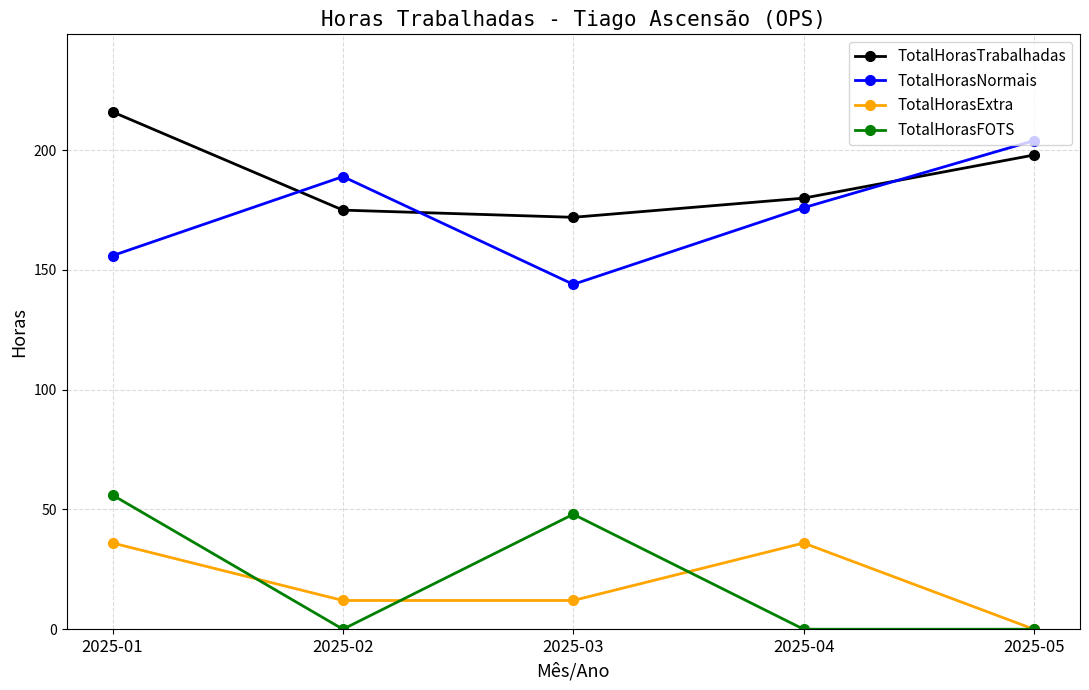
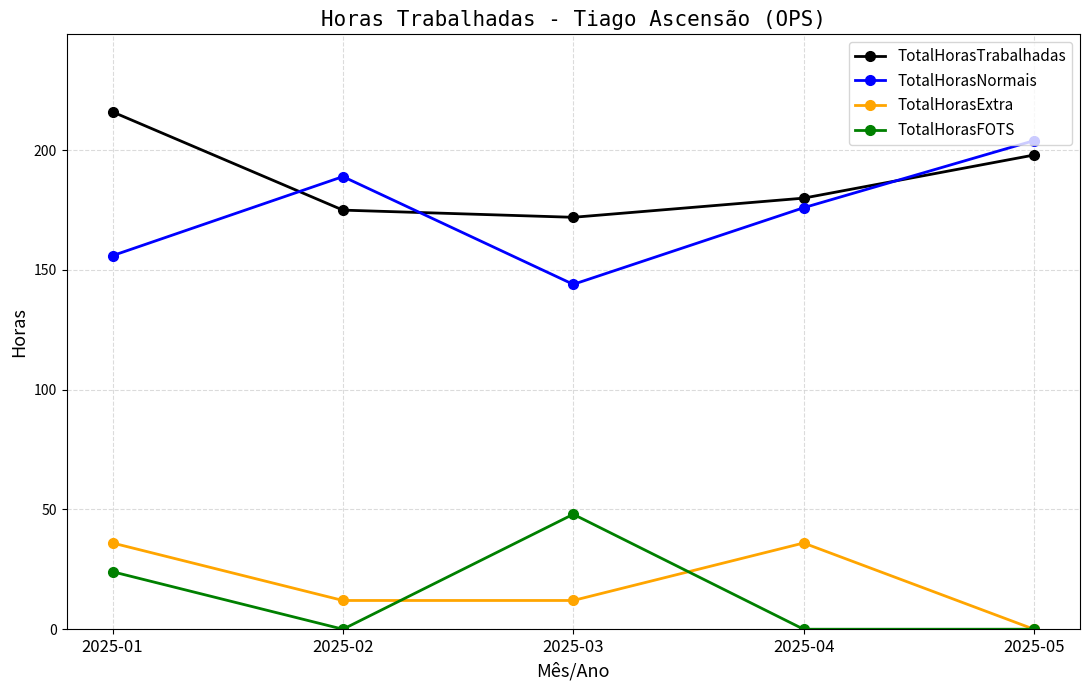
TotalHorasFOTS, 2025-01: 56 -> 24
